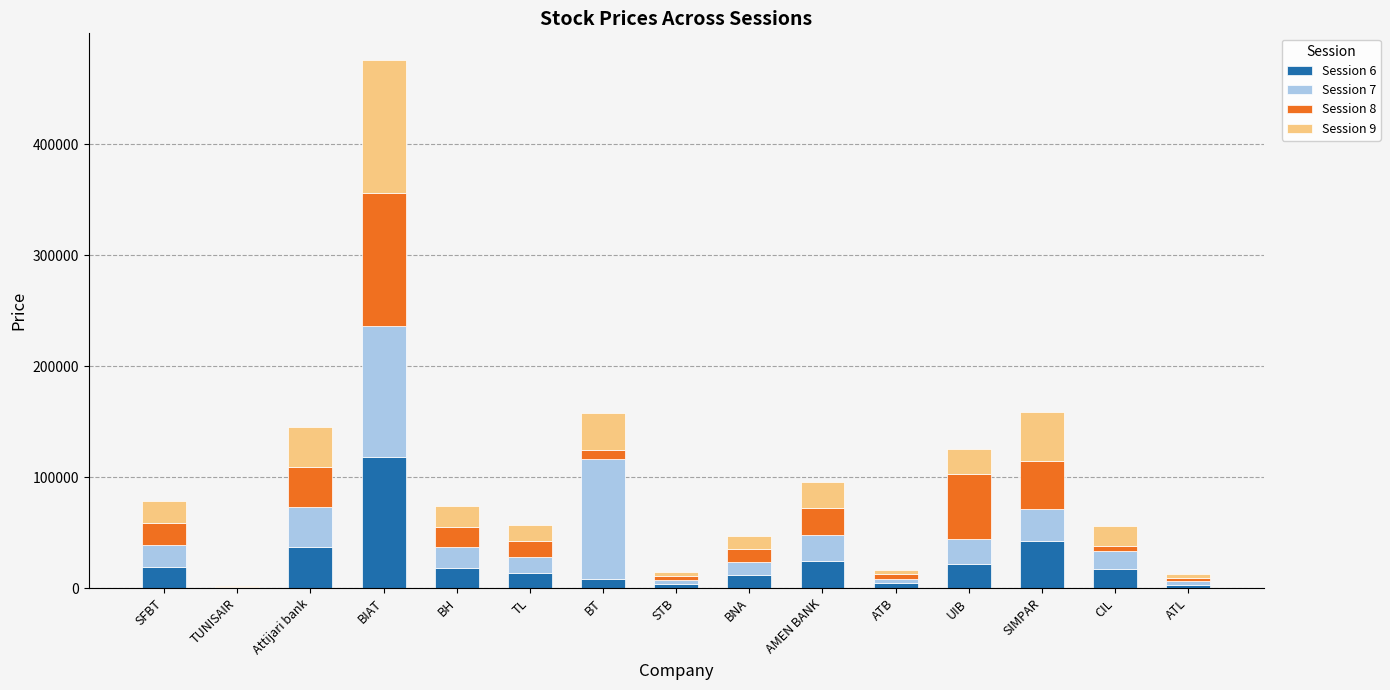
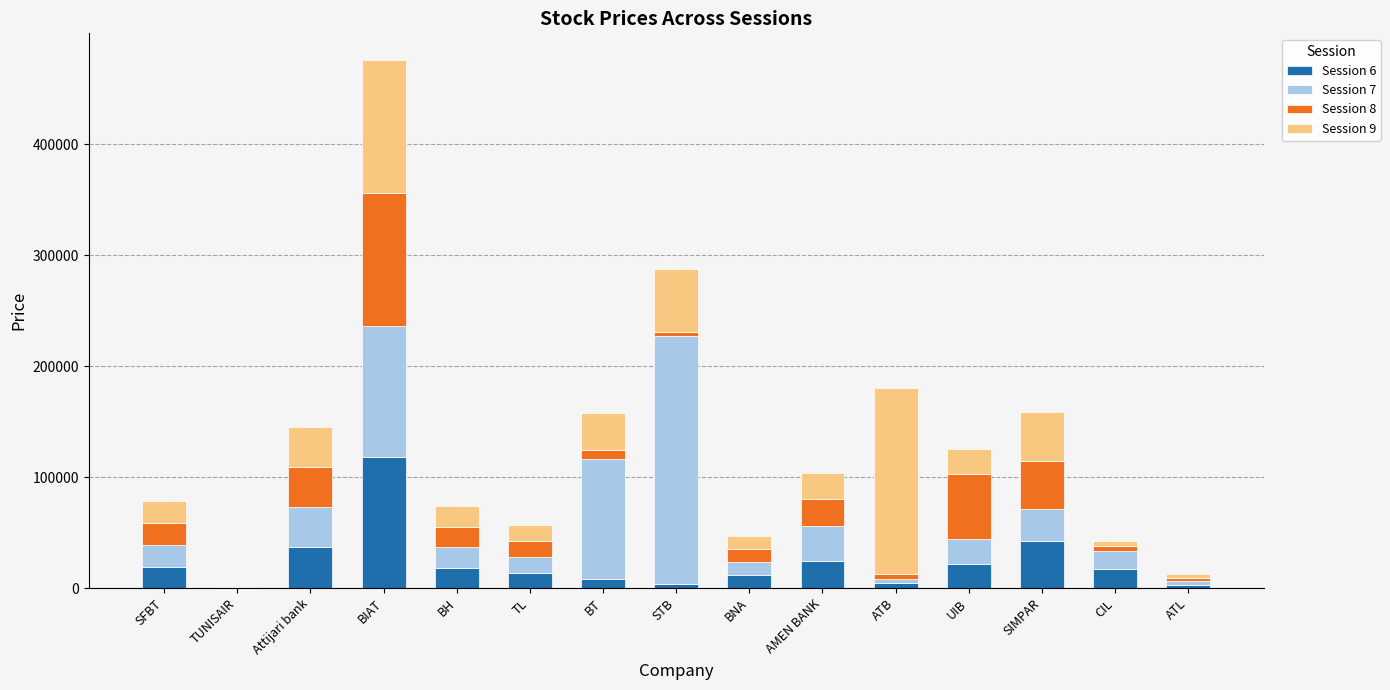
Session 7, STB: 4000 -> 223000
Session 9, STB: 4000 -> 57000
Session 7, AMEN BANK: 24000 -> 32000
Session 9, ATB: 4000 -> 168000
Session 9, CIL: 17000 -> 4000
